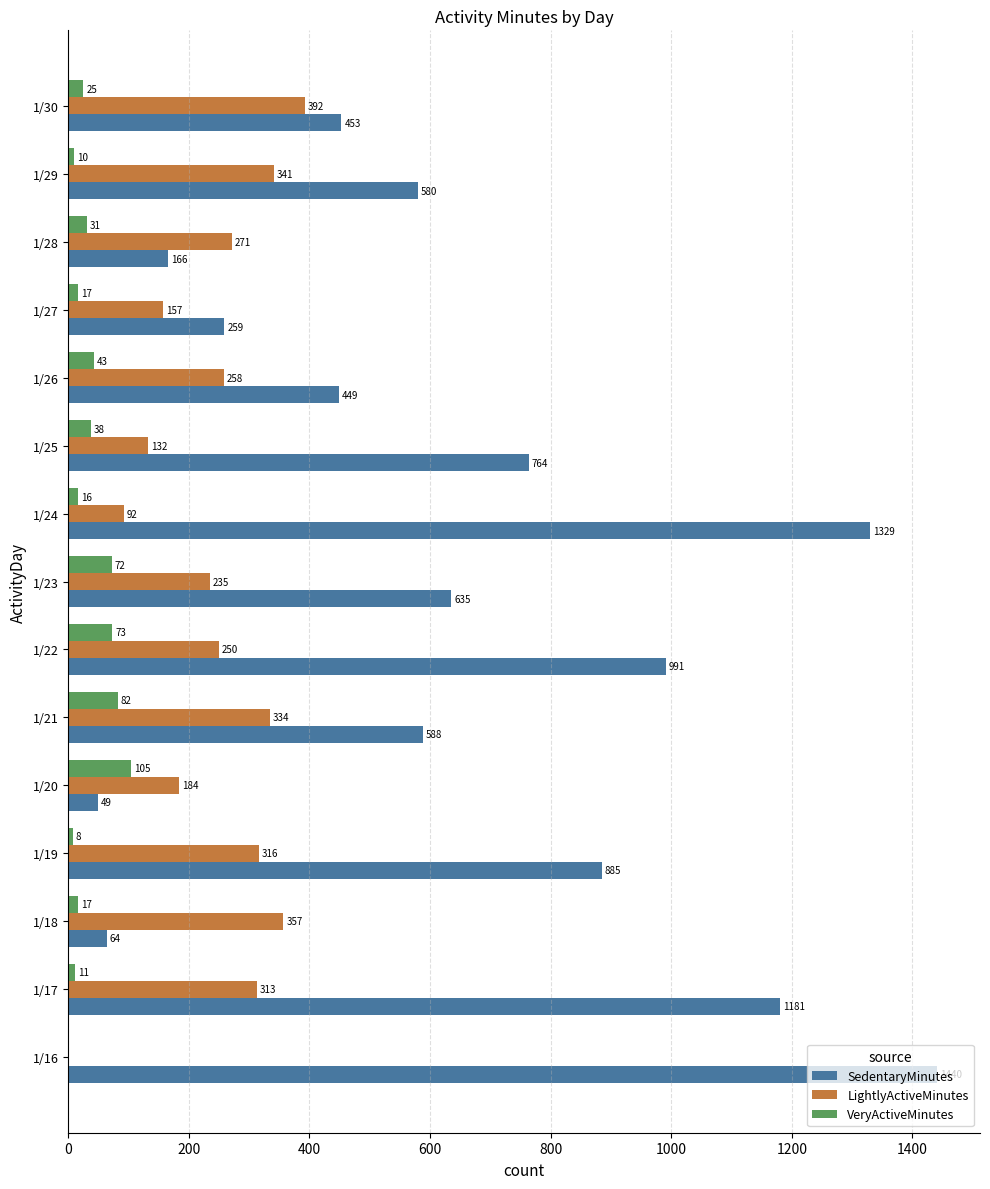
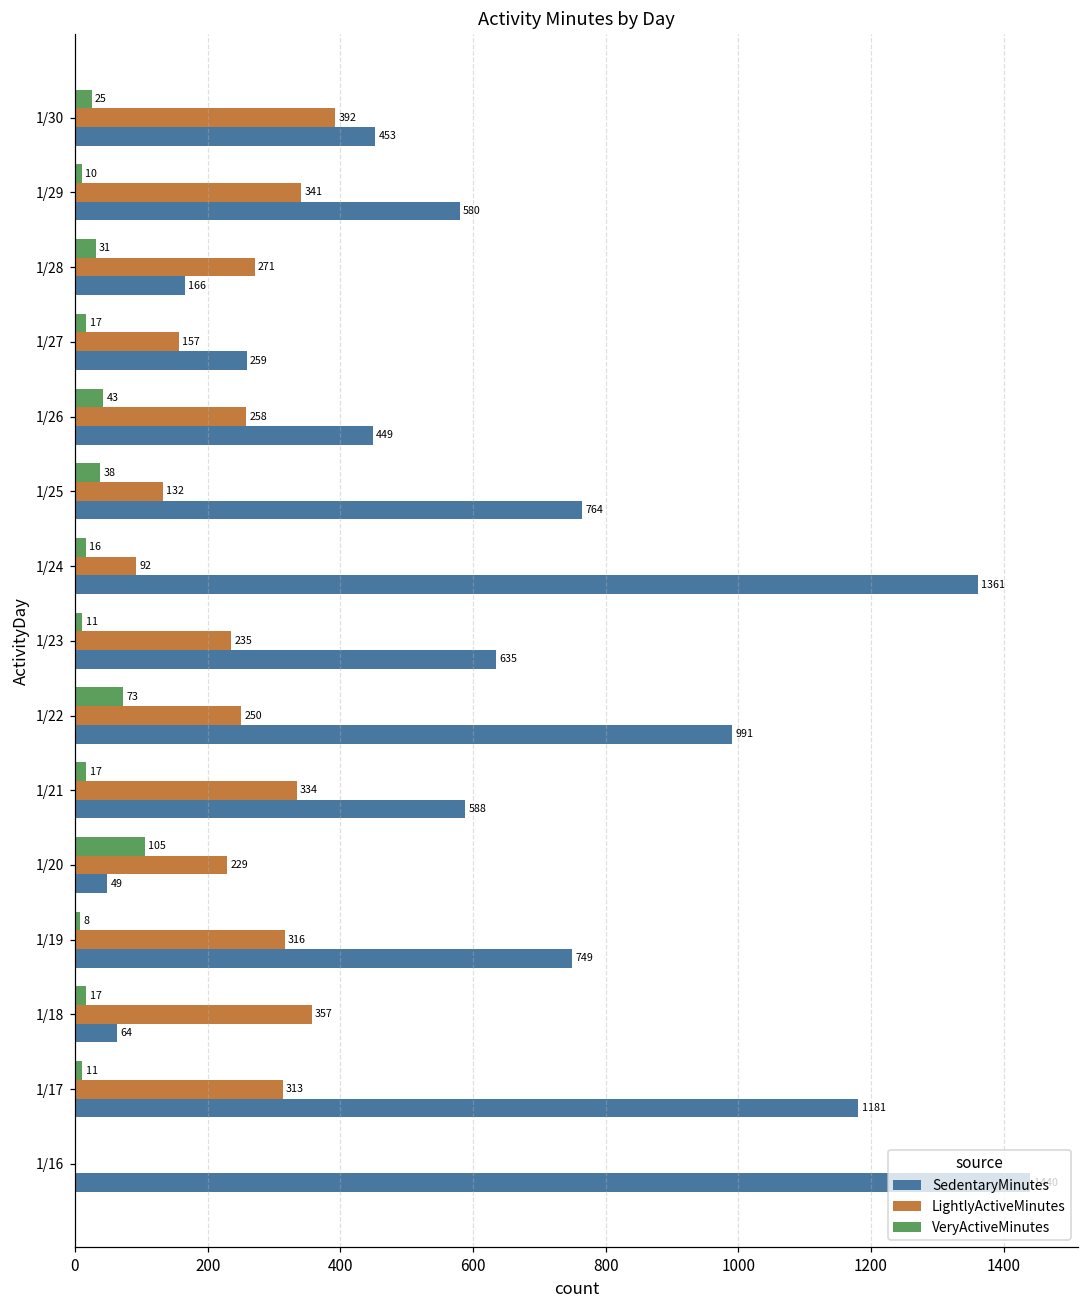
SedentaryMinutes, 1/24: 1329 -> 1361
VeryActiveMinutes, 1/23: 72 -> 11
VeryActiveMinutes, 1/21: 82 -> 17
LightlyActiveMinutes, 1/20: 184 -> 229
SedentaryMinutes, 1/19: 885 -> 749
